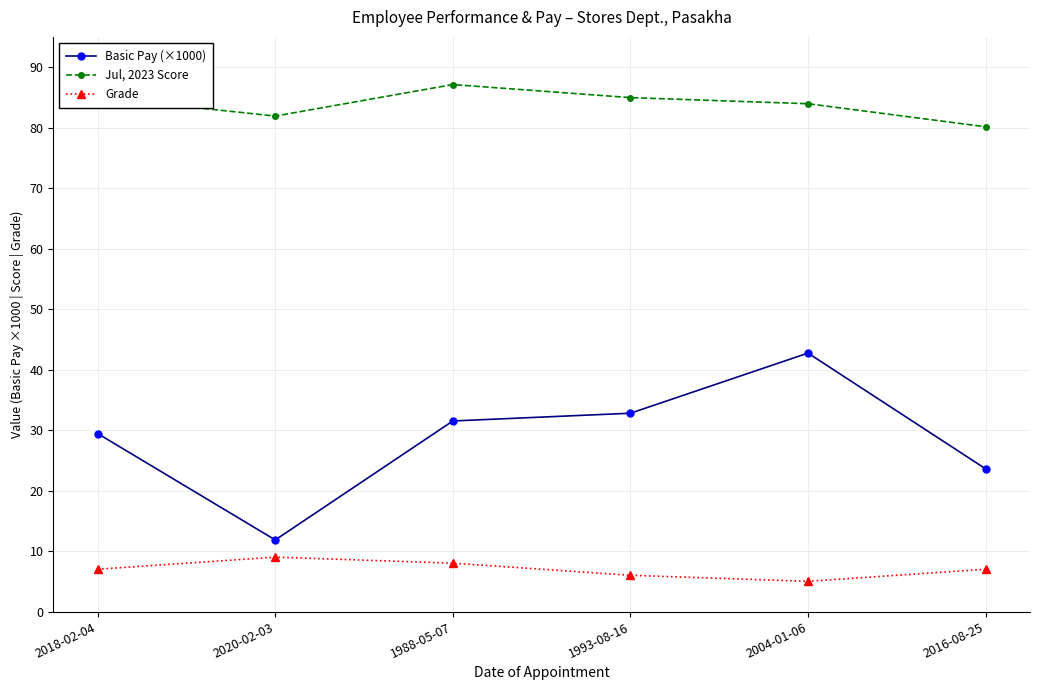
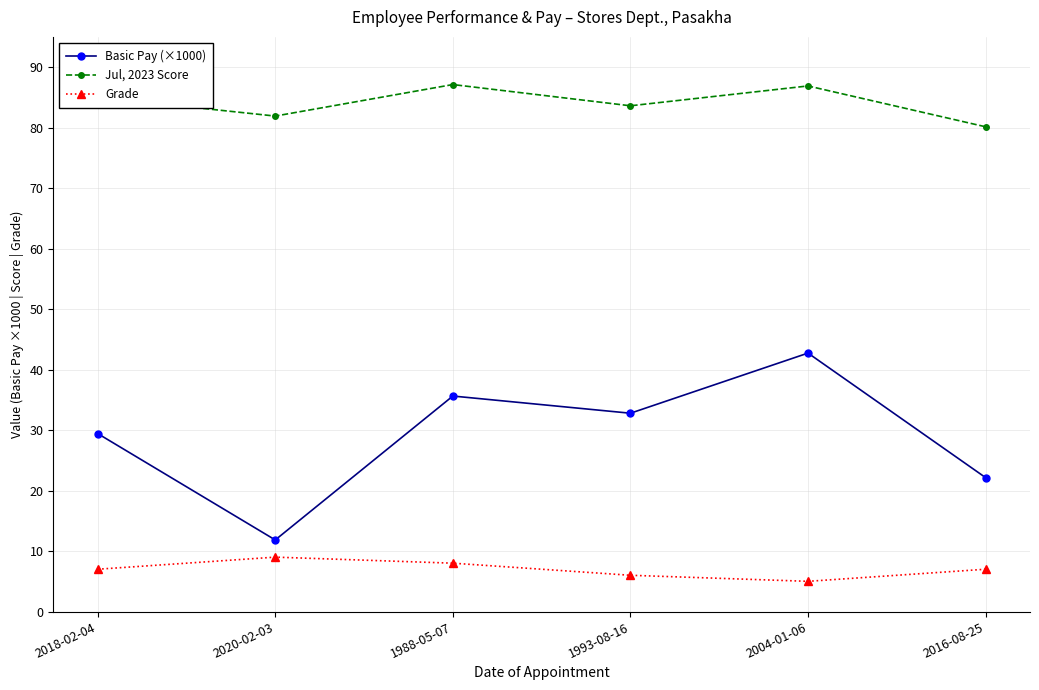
Basic Pay (×1000), 1988-05-07: 32 -> 36
Jul, 2023 Score, 1993-08-16: 85 -> 84
Jul, 2023 Score, 2004-01-06: 84 -> 87
Basic Pay (×1000), 2016-08-25: 24 -> 22
